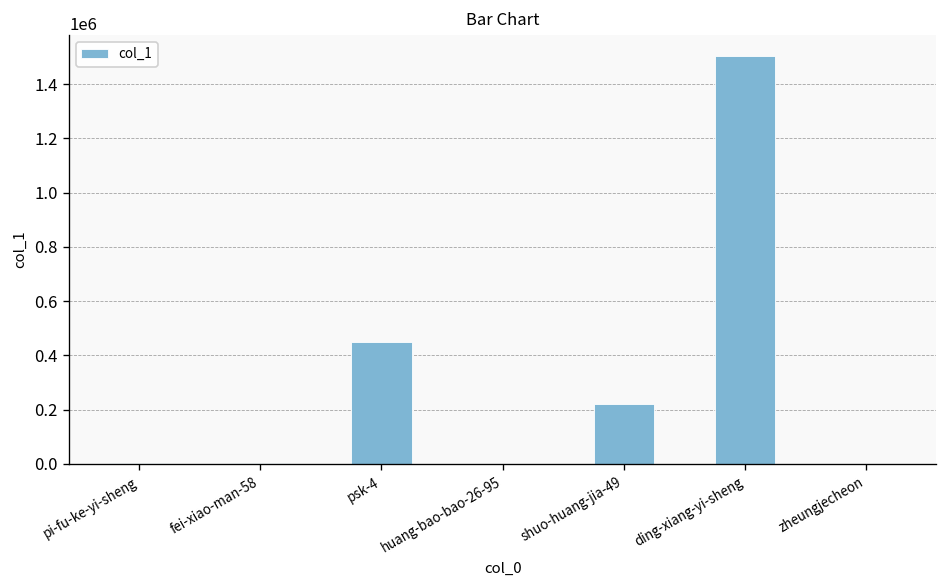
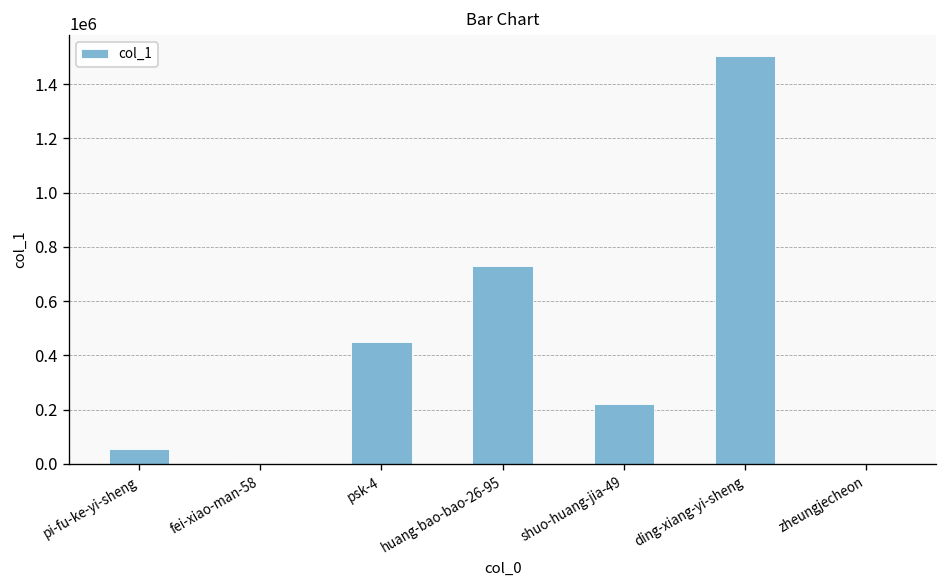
pi-fu-ke-yi-sheng: 0 -> 50000
huang-bao-bao-26-95: 0 -> 730000
